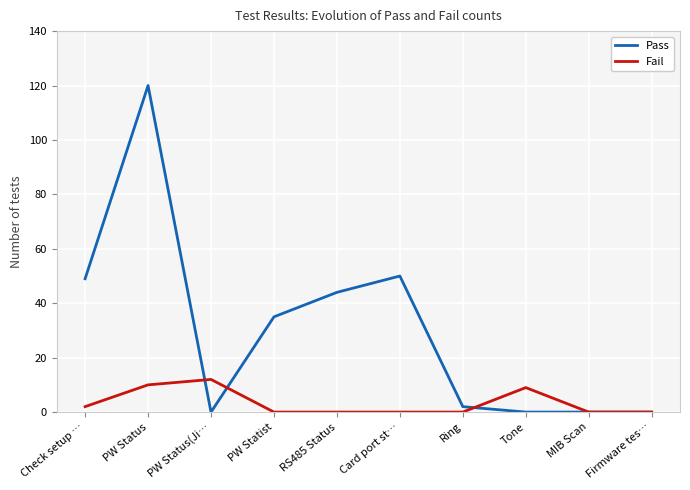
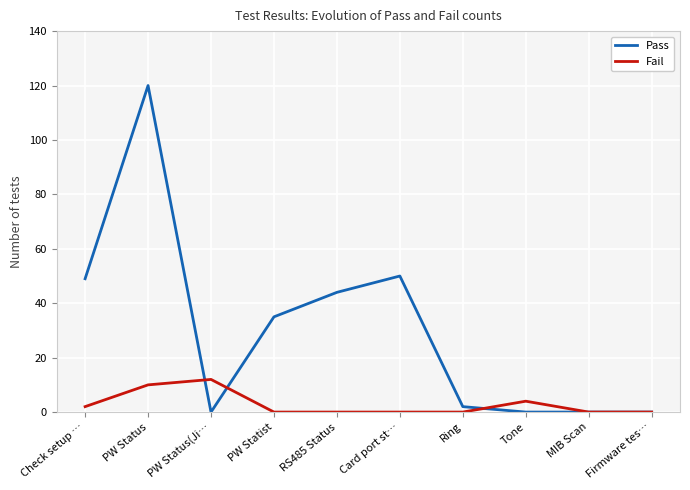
Fail, Tone: 9 -> 4
